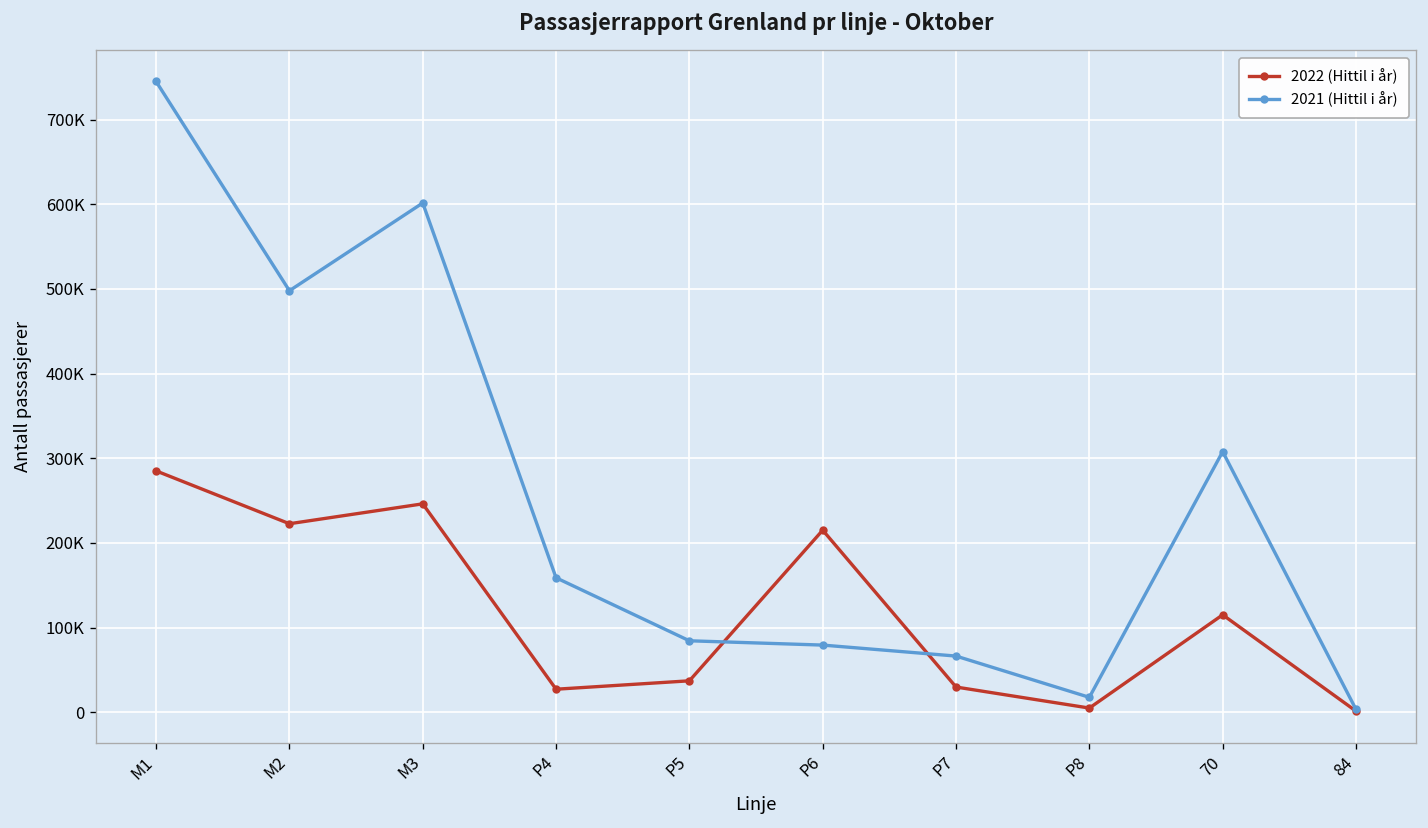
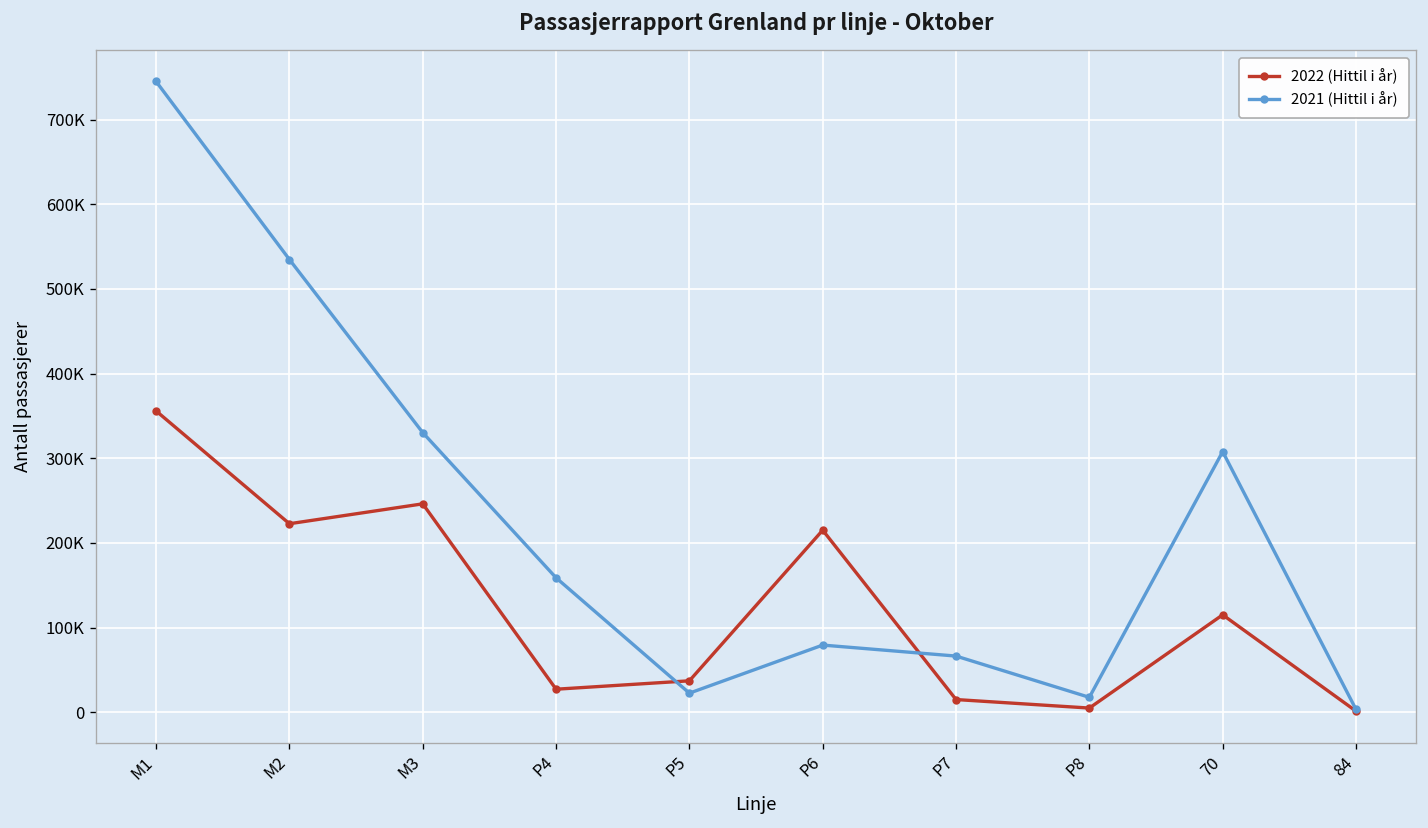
2022 (Hittil i år), M1: 290000 -> 360000
2021 (Hittil i år), M2: 500000 -> 530000
2021 (Hittil i år), M3: 600000 -> 330000
2021 (Hittil i år), P5: 80000 -> 20000
2022 (Hittil i år), P7: 30000 -> 20000
